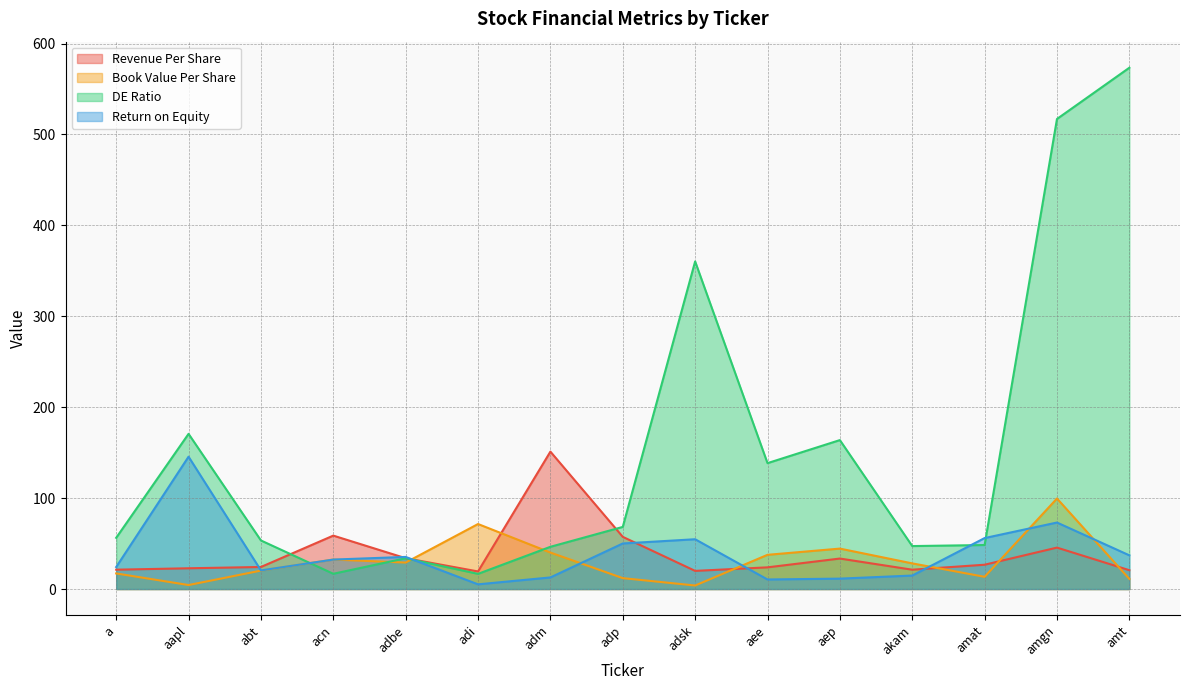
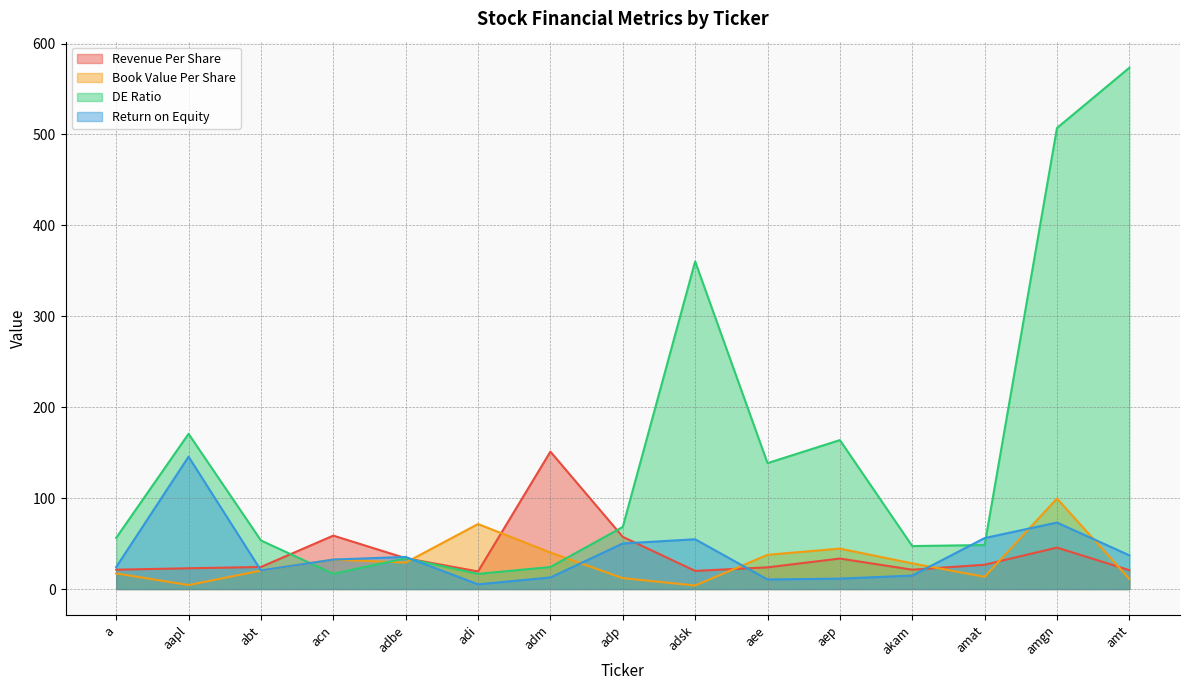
DE Ratio, adm: 50 -> 20
DE Ratio, amgn: 520 -> 510
